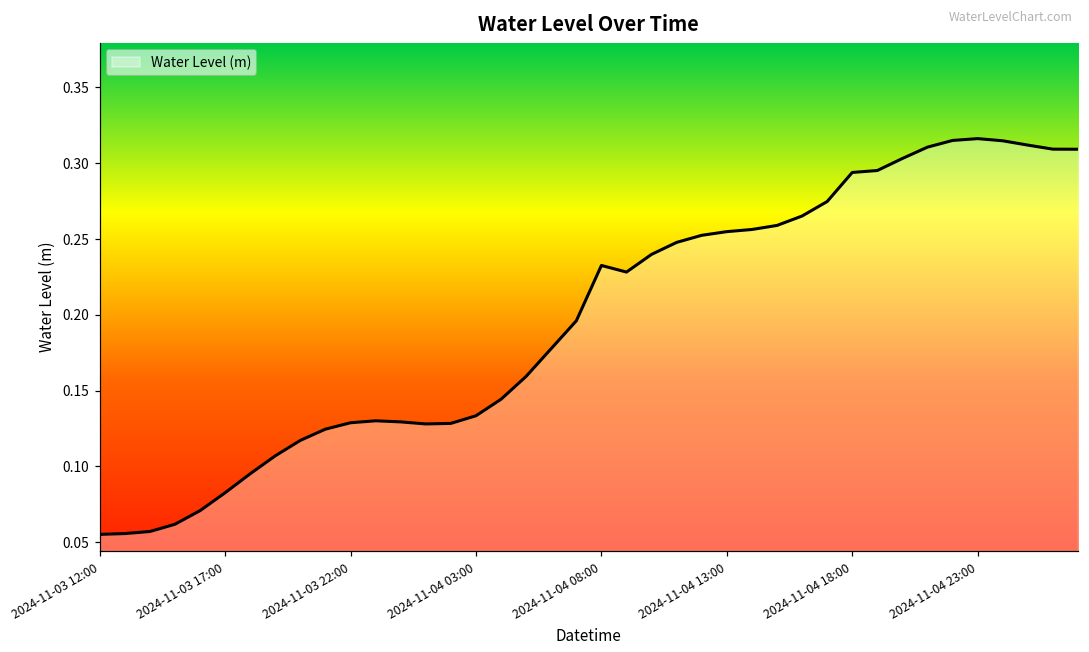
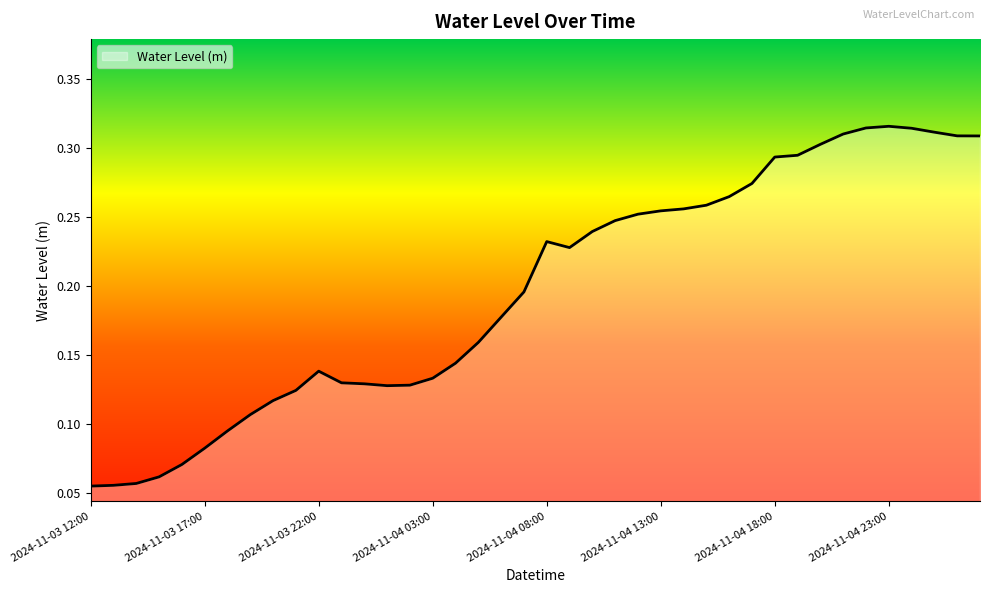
2024-11-03 22:00: 0.129 -> 0.138
